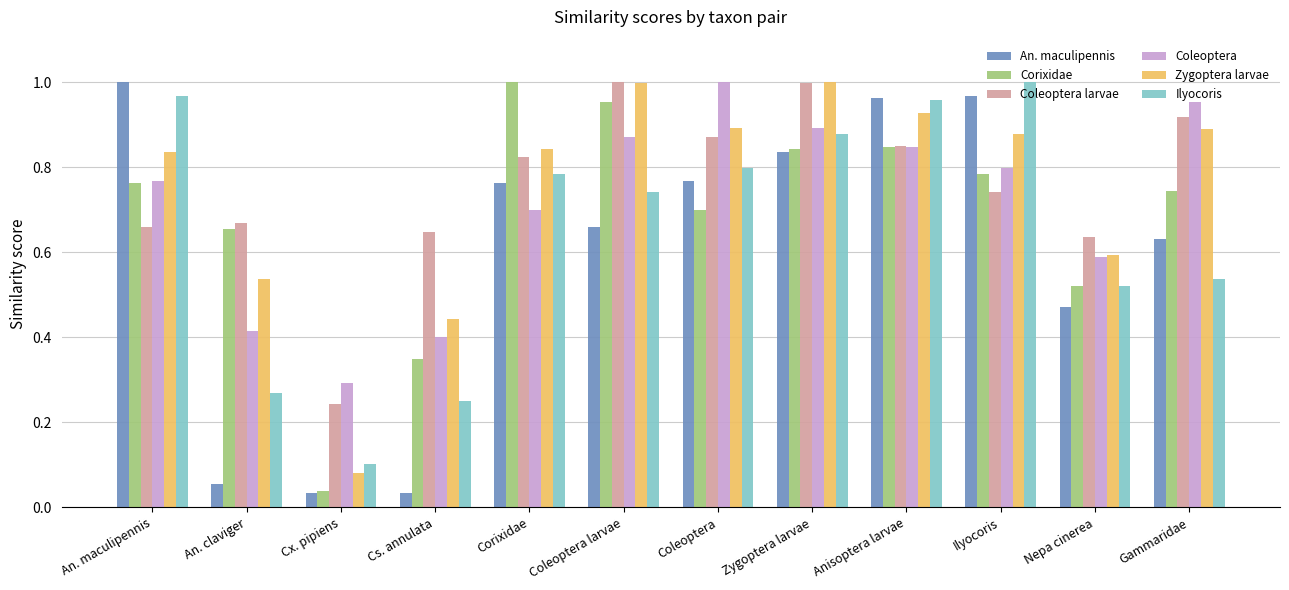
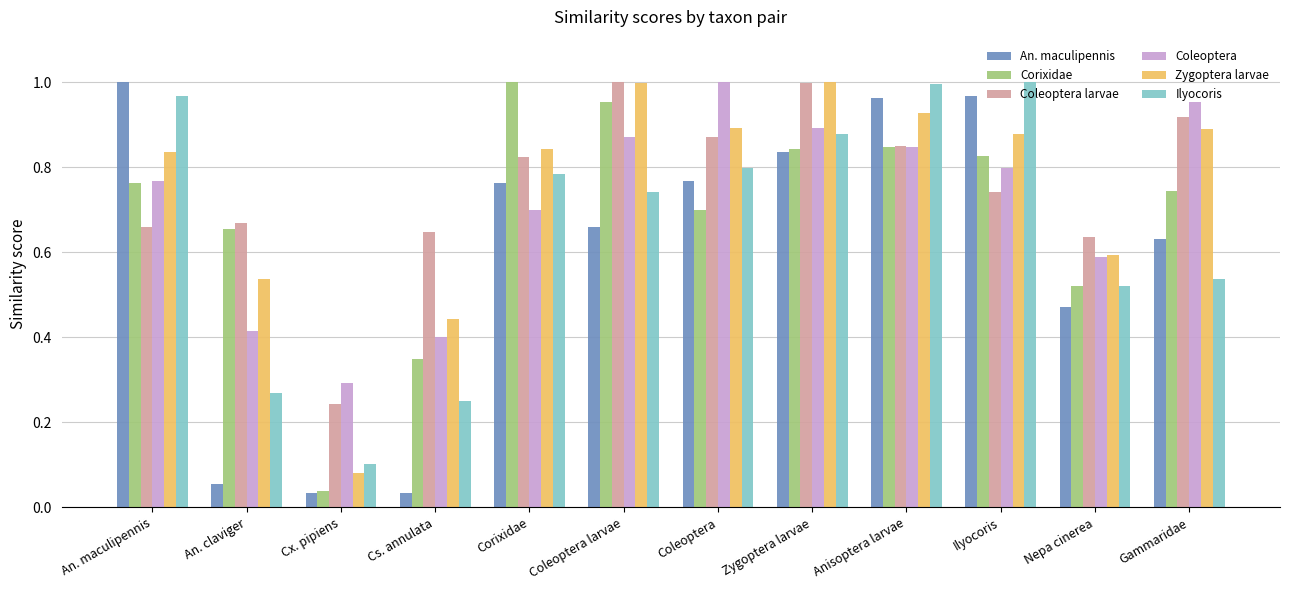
Ilyocoris, Anisoptera larvae: 0.96 -> 0.99
Corixidae, Ilyocoris: 0.78 -> 0.83
